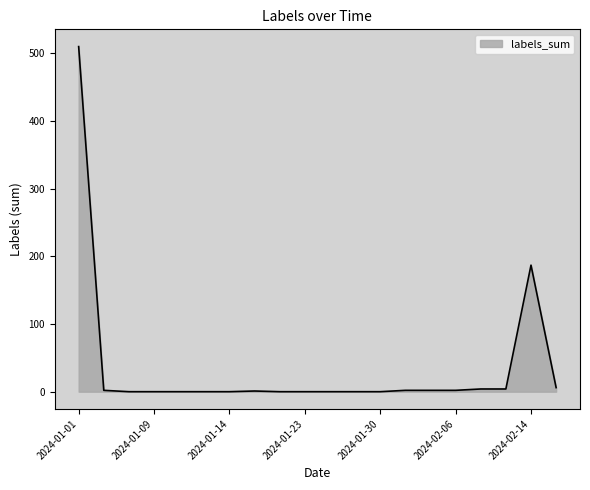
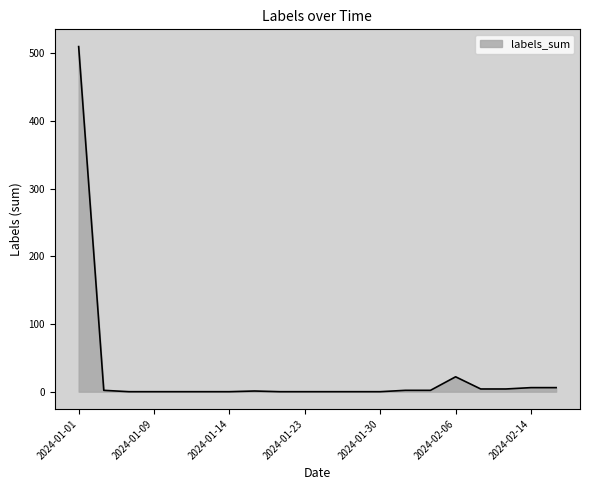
2024-02-06: 0 -> 20
2024-02-14: 190 -> 10
